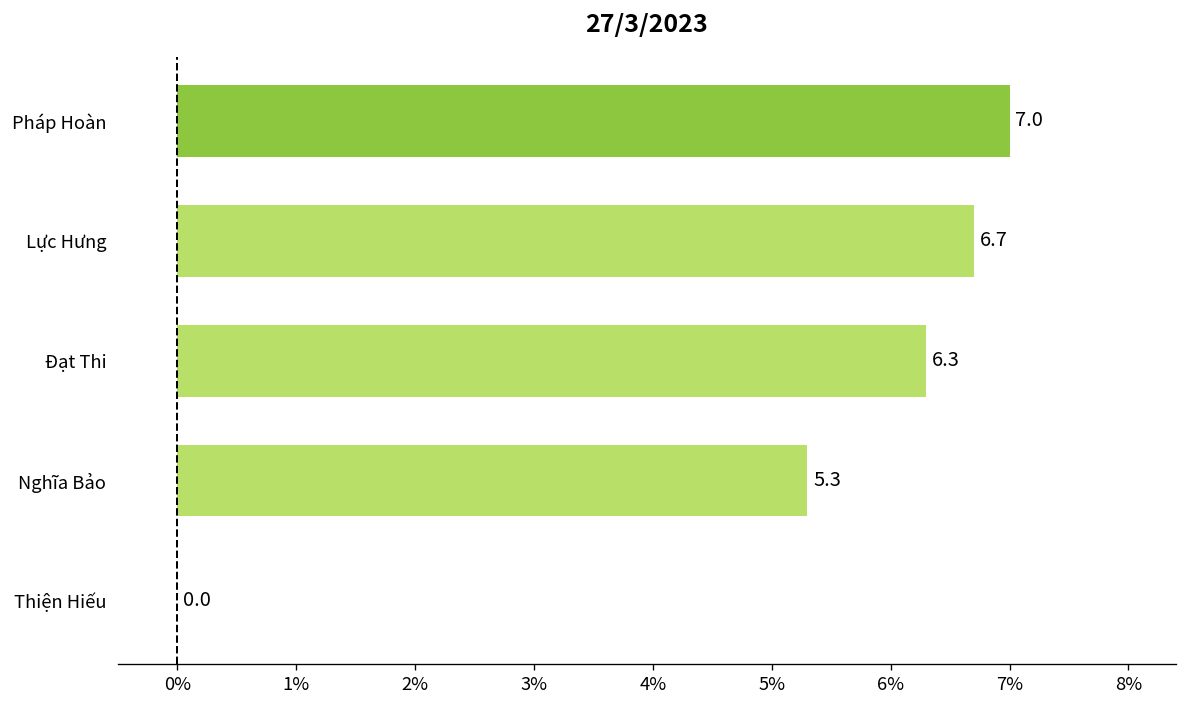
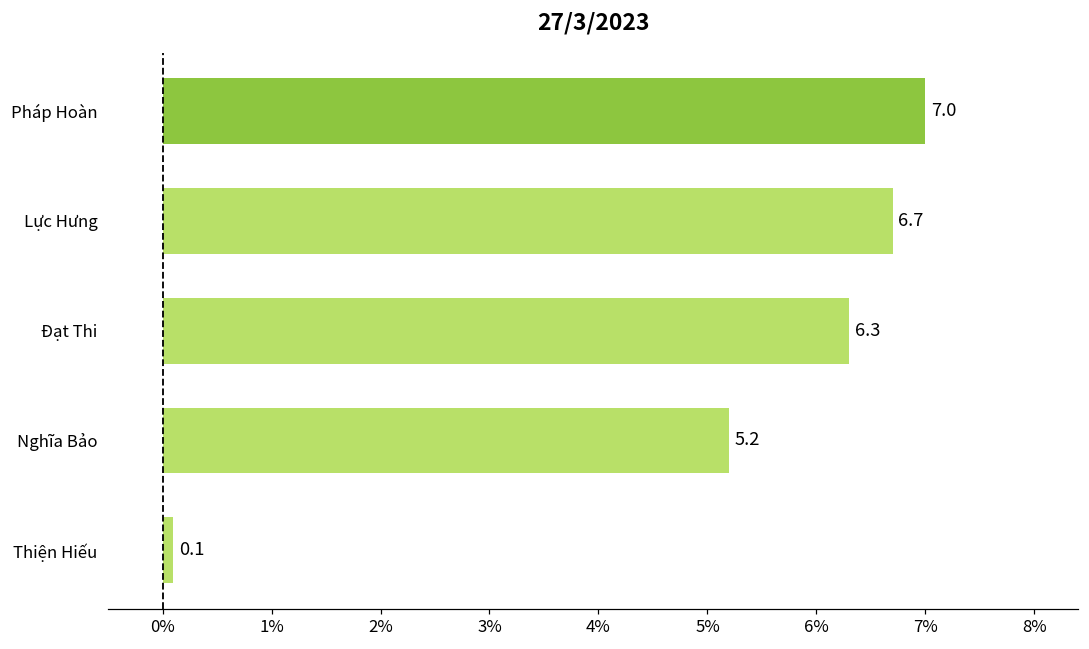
Nghĩa Bảo: 5.3 -> 5.2
Thiện Hiếu: 0.0 -> 0.1
